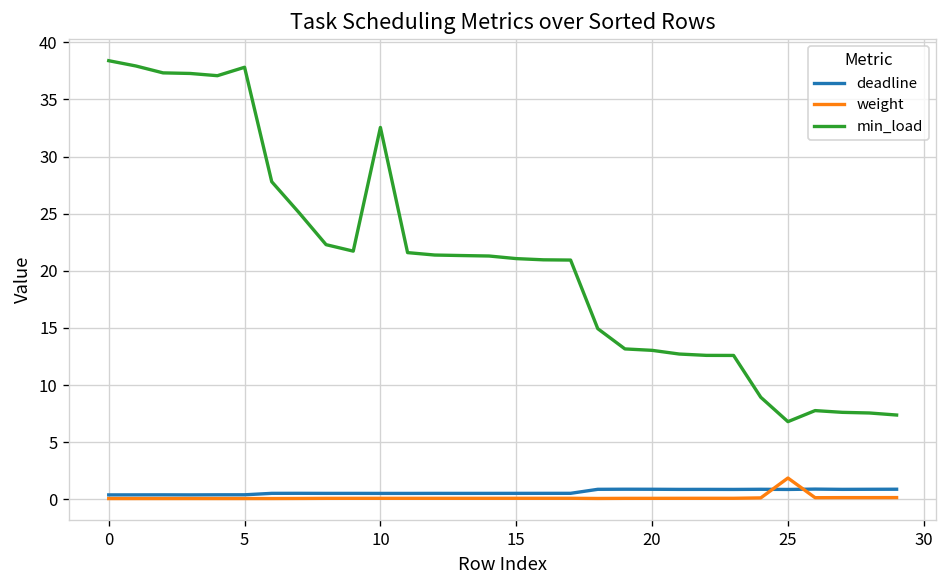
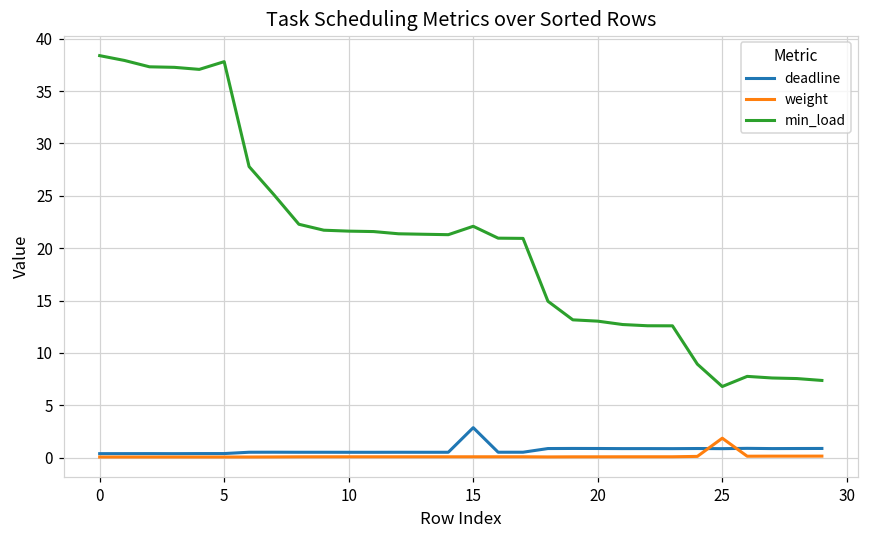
min_load, 10: 33 -> 22
deadline, 15: 1 -> 3
min_load, 15: 21 -> 22
